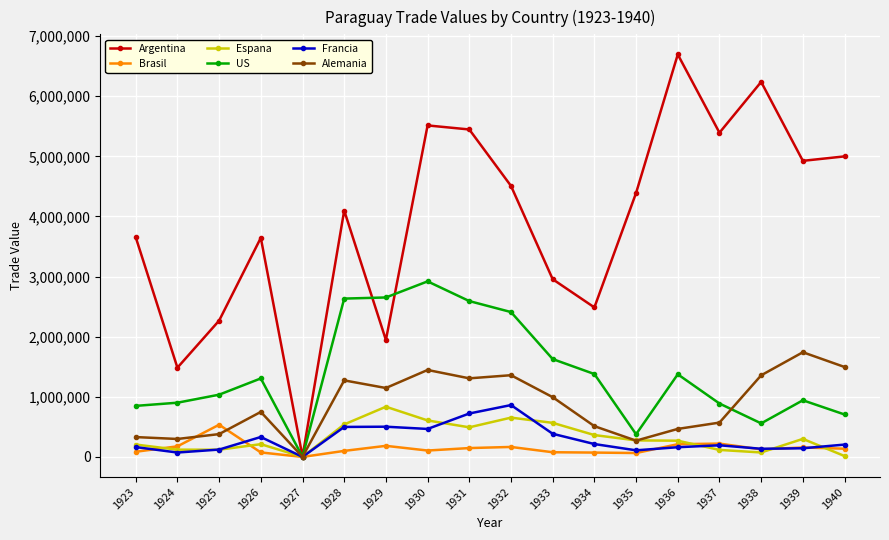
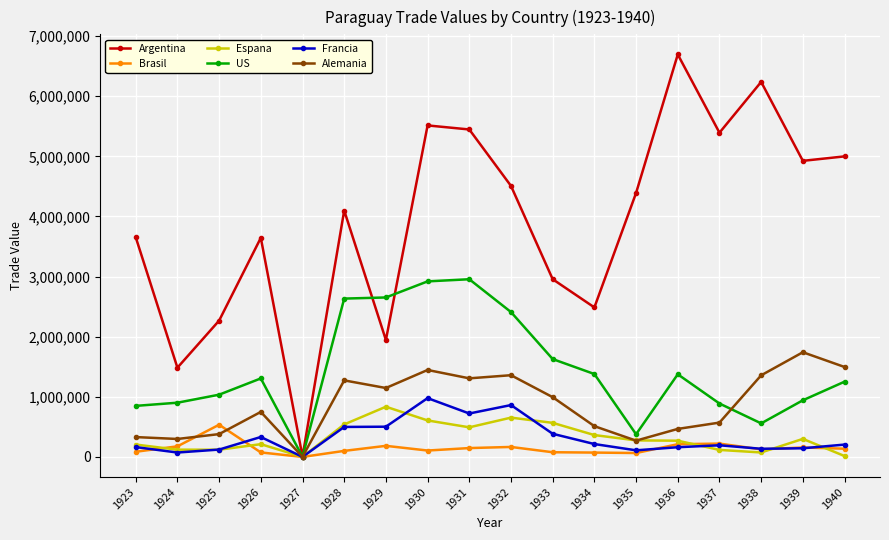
Francia, 1930: 500,000 -> 1,000,000
US, 1931: 2,600,000 -> 3,000,000
US, 1940: 700,000 -> 1,300,000
